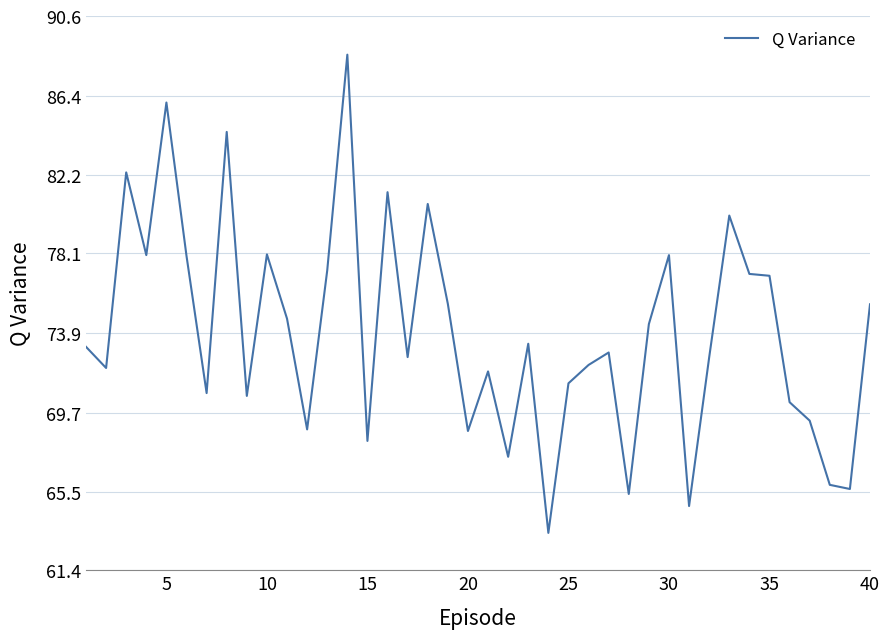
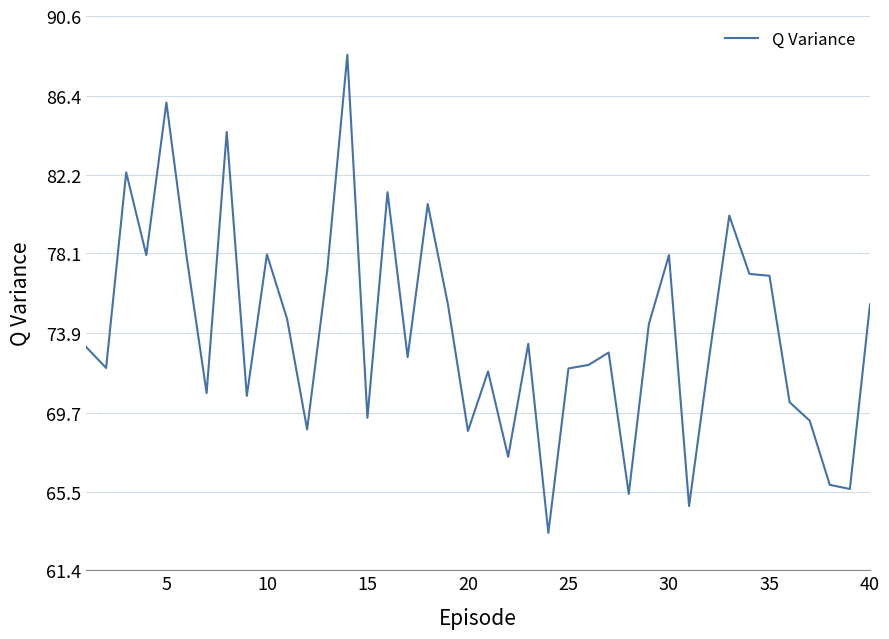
15: 68.2 -> 69.4
25: 71.2 -> 72.0
